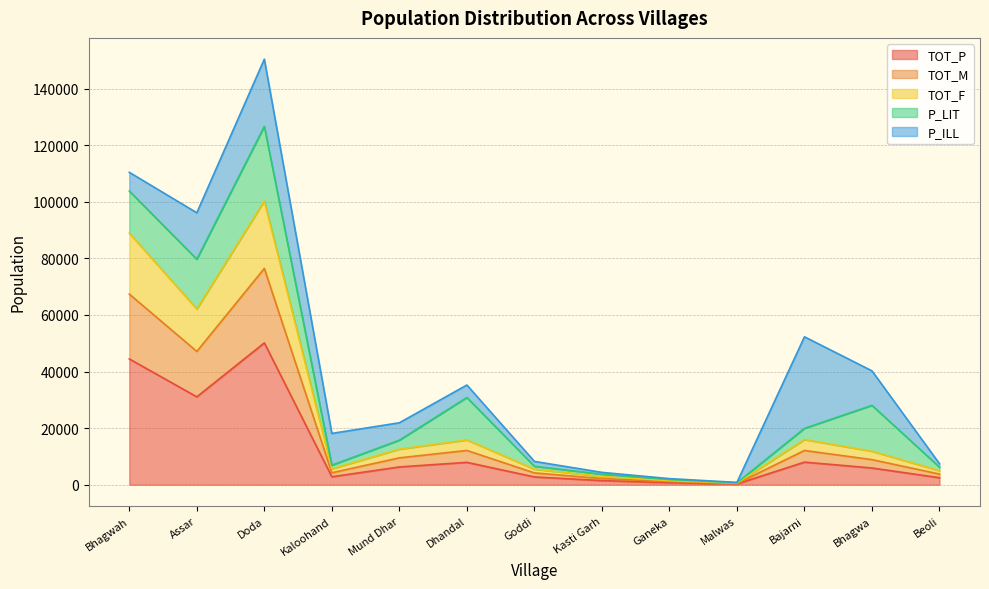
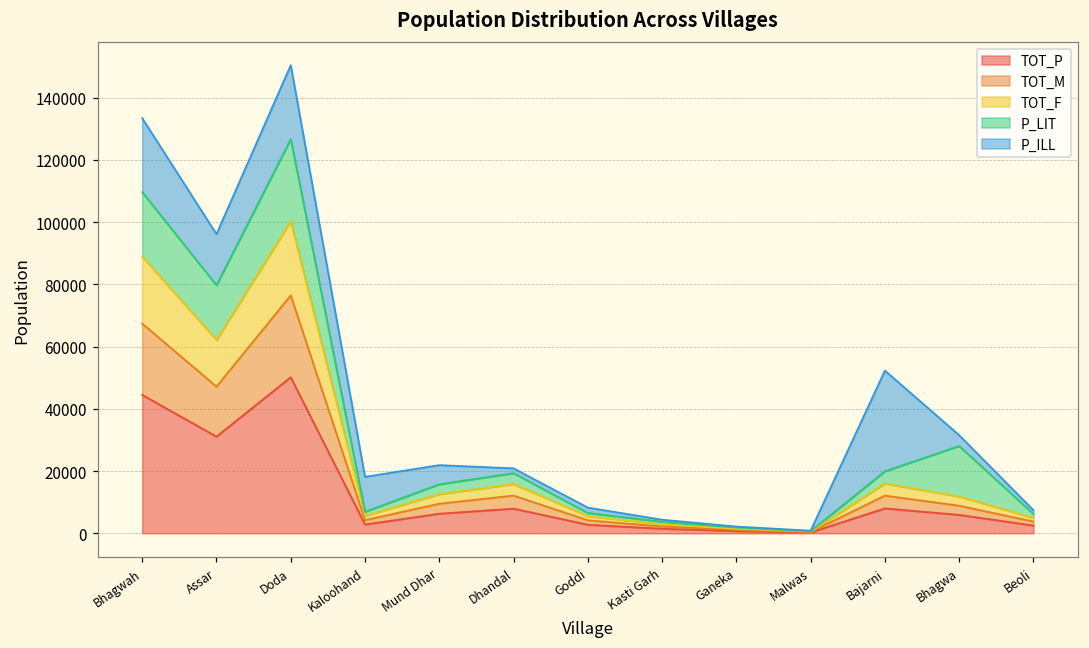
P_LIT, Bhagwah: 15000 -> 21000
P_ILL, Bhagwah: 7000 -> 24000
P_LIT, Dhandal: 15000 -> 3000
P_ILL, Dhandal: 4000 -> 2000
P_ILL, Bhagwa: 12000 -> 3000
